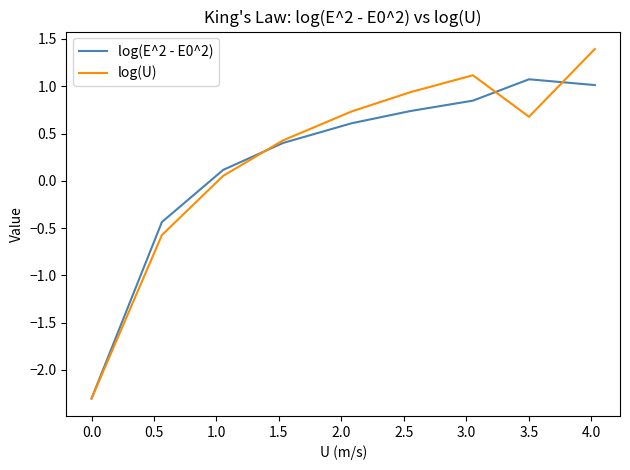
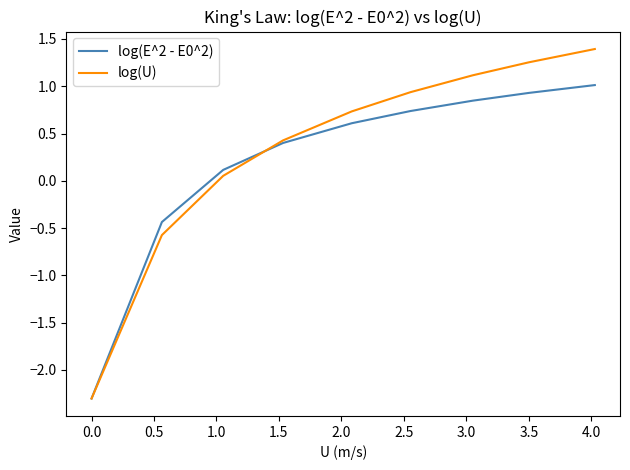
log(E^2 - E0^2), 3.5: 1.1 -> 0.9
log(U), 3.5: 0.7 -> 1.3
